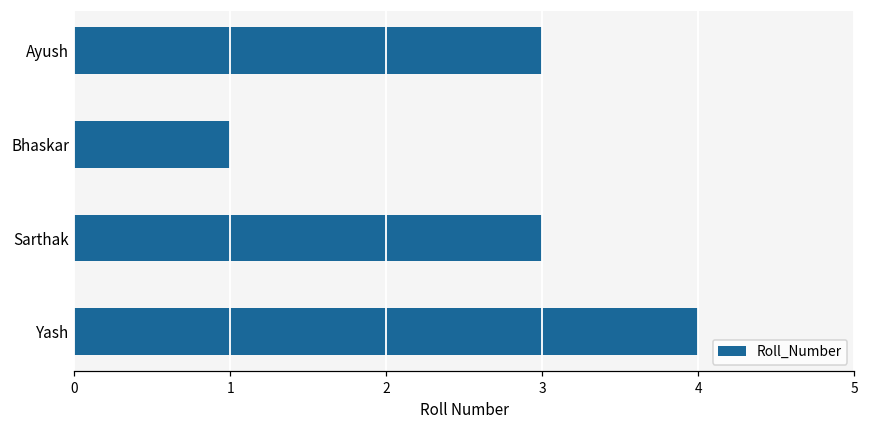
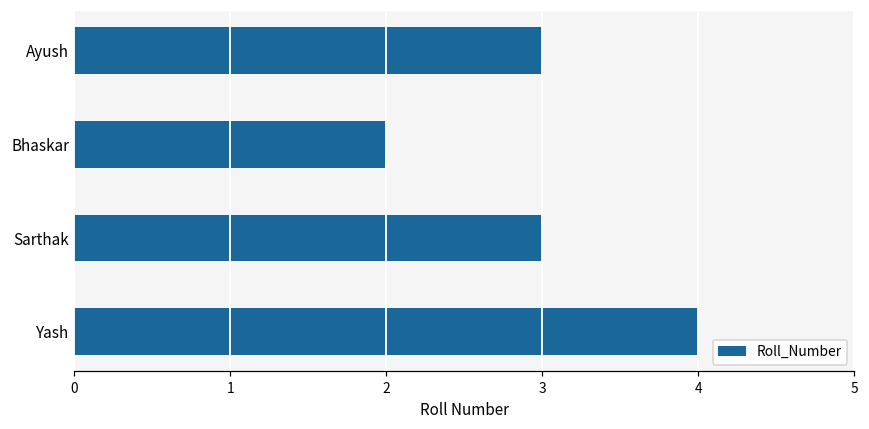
Bhaskar: 1 -> 2
